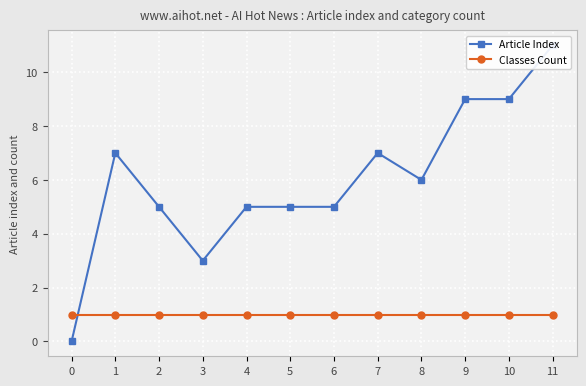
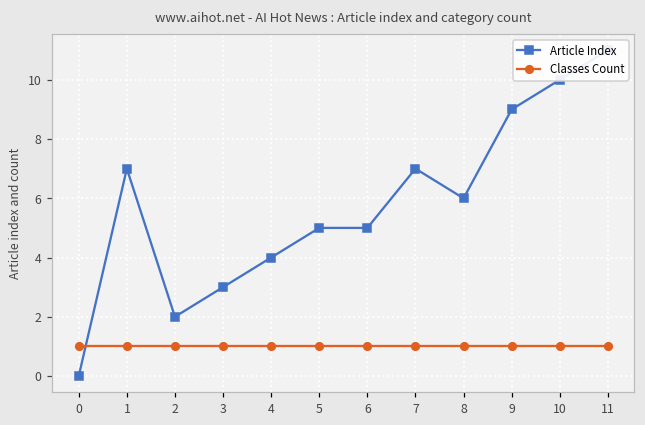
Article Index, 2: 5 -> 2
Article Index, 4: 5 -> 4
Article Index, 10: 9 -> 10
